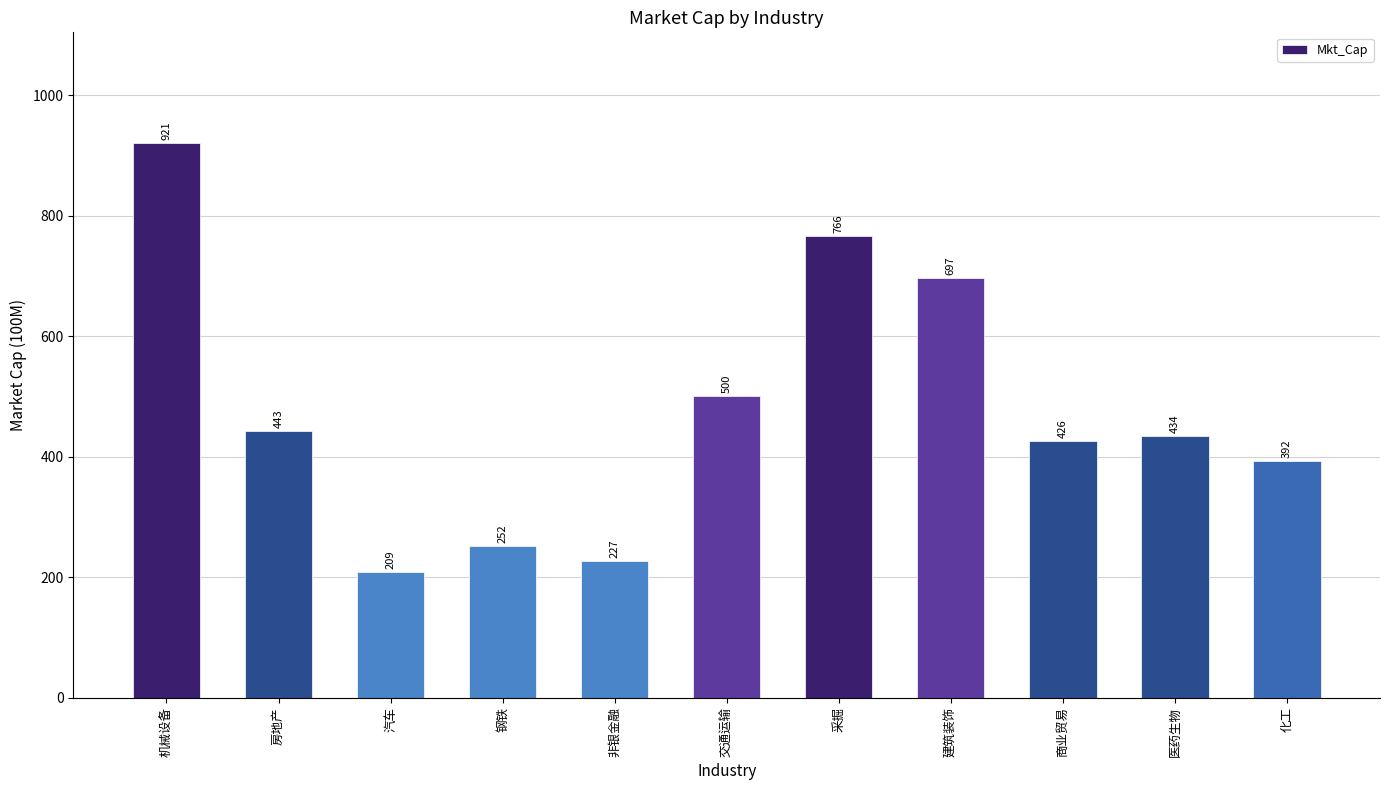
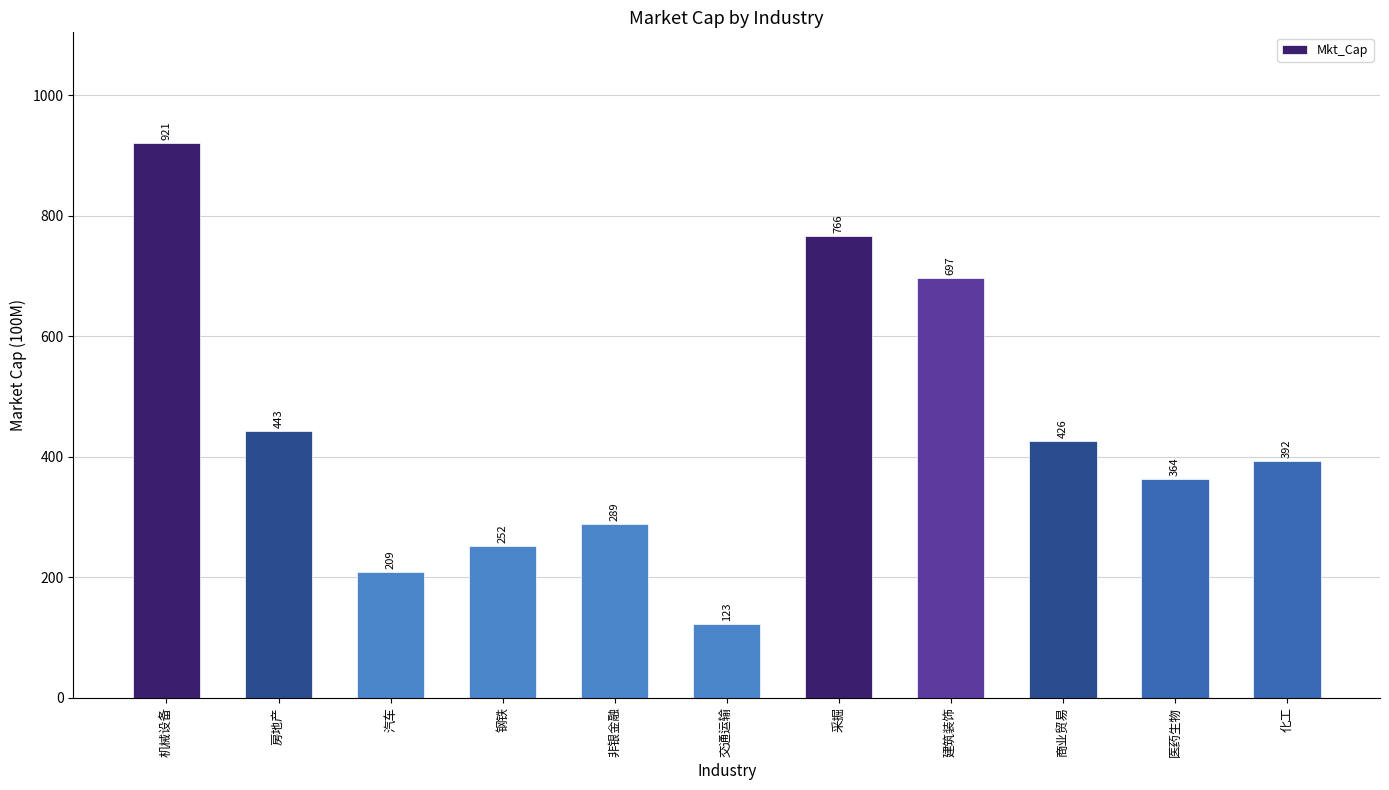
非银金融: 227 -> 289
交通运输: 500 -> 123
医药生物: 434 -> 364
